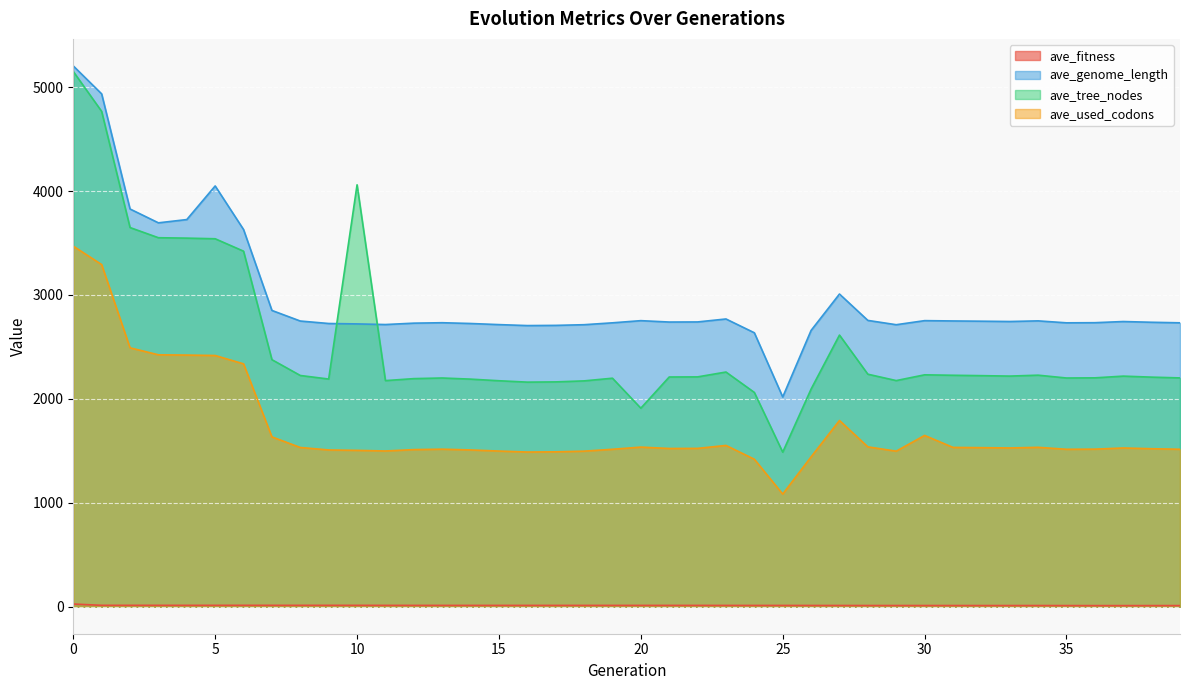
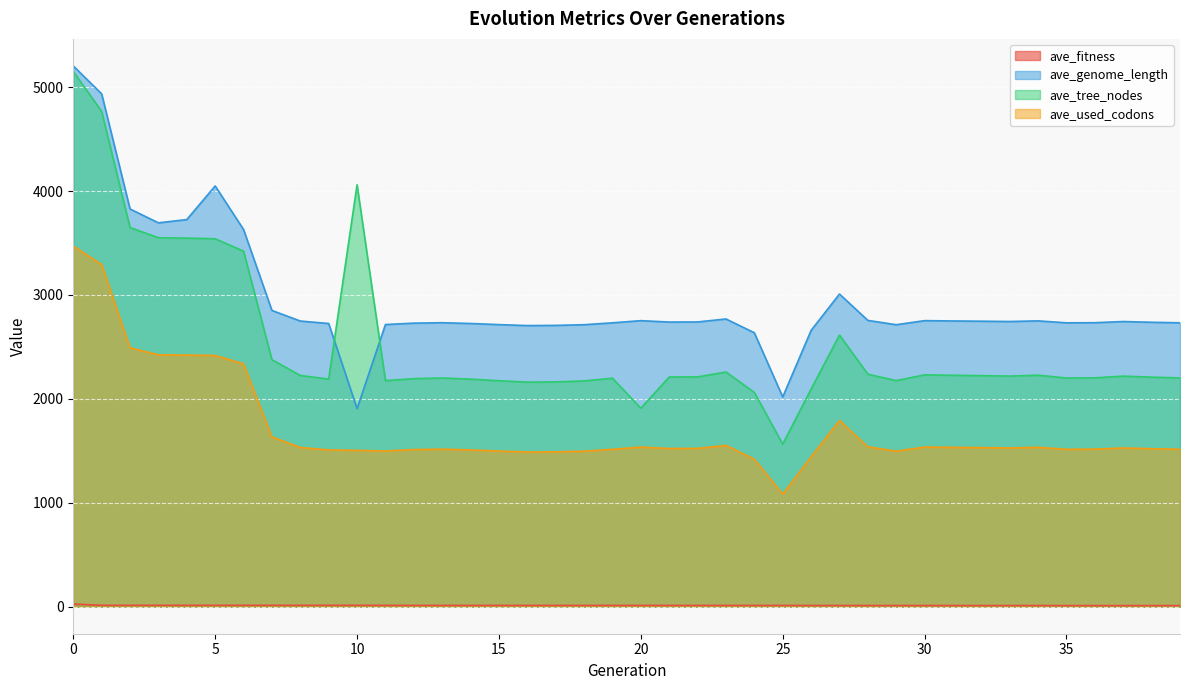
ave_genome_length, 10: 2720 -> 1910
ave_tree_nodes, 25: 1490 -> 1560
ave_used_codons, 30: 1650 -> 1540
